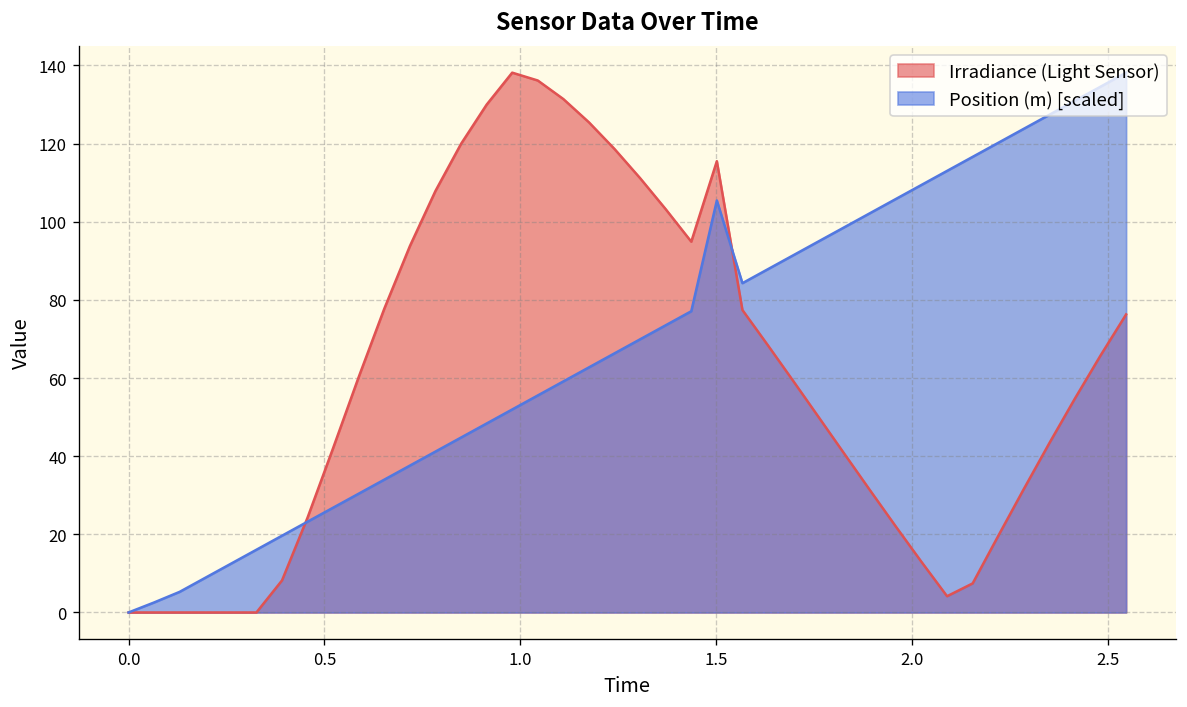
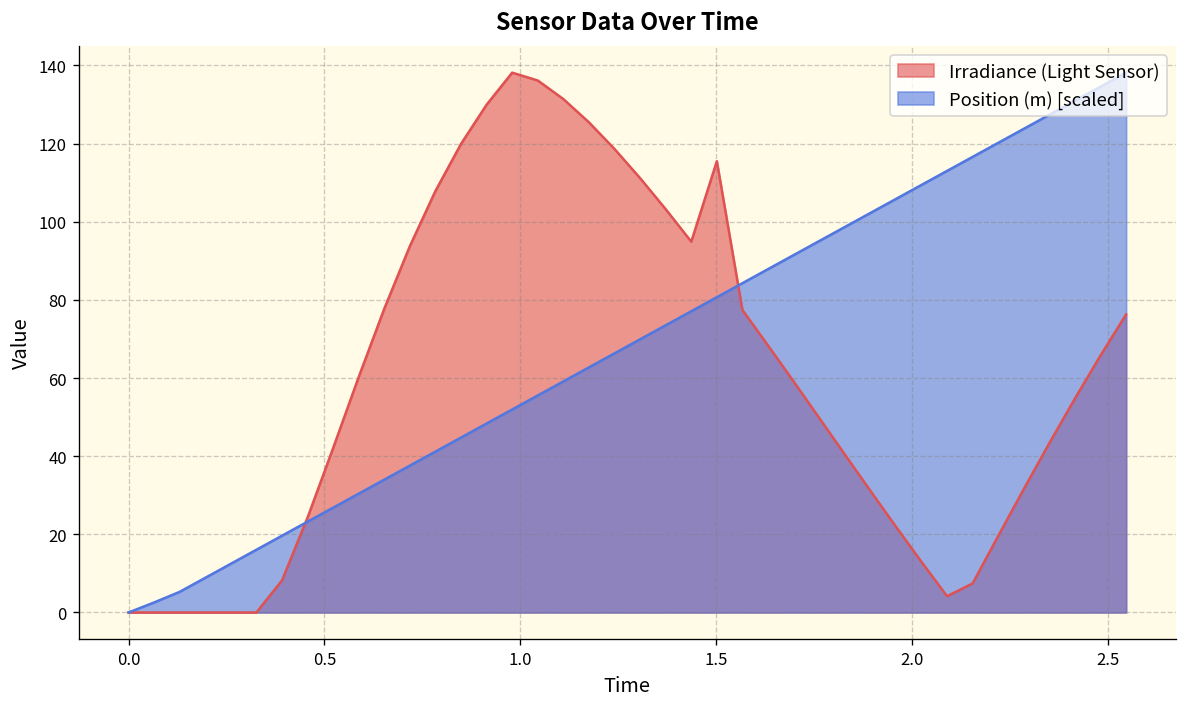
Position (m) [scaled], 1.5: 105 -> 81
